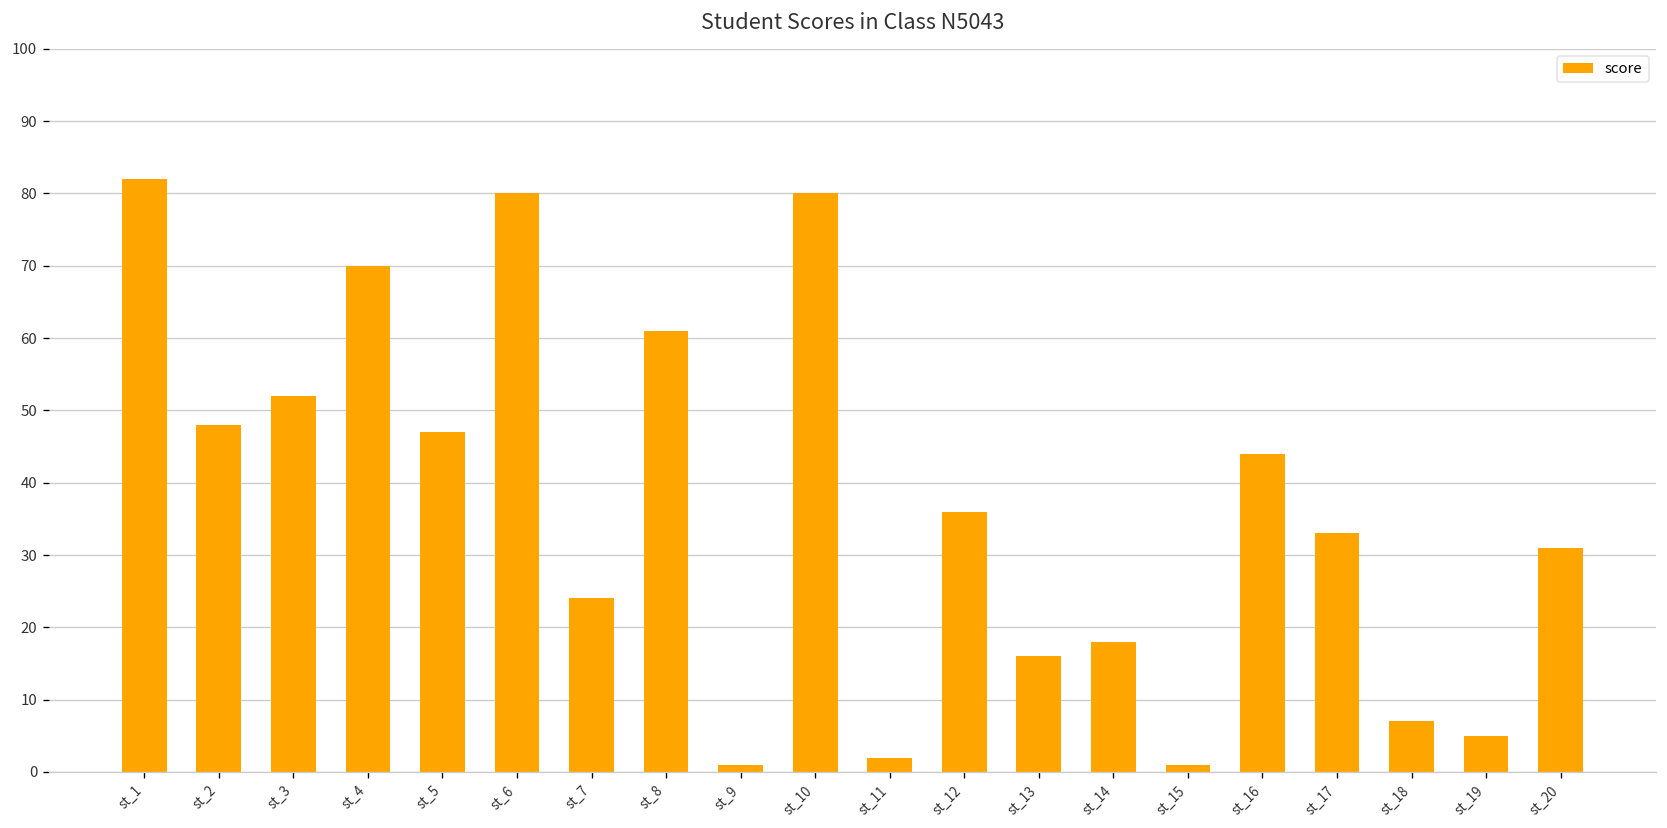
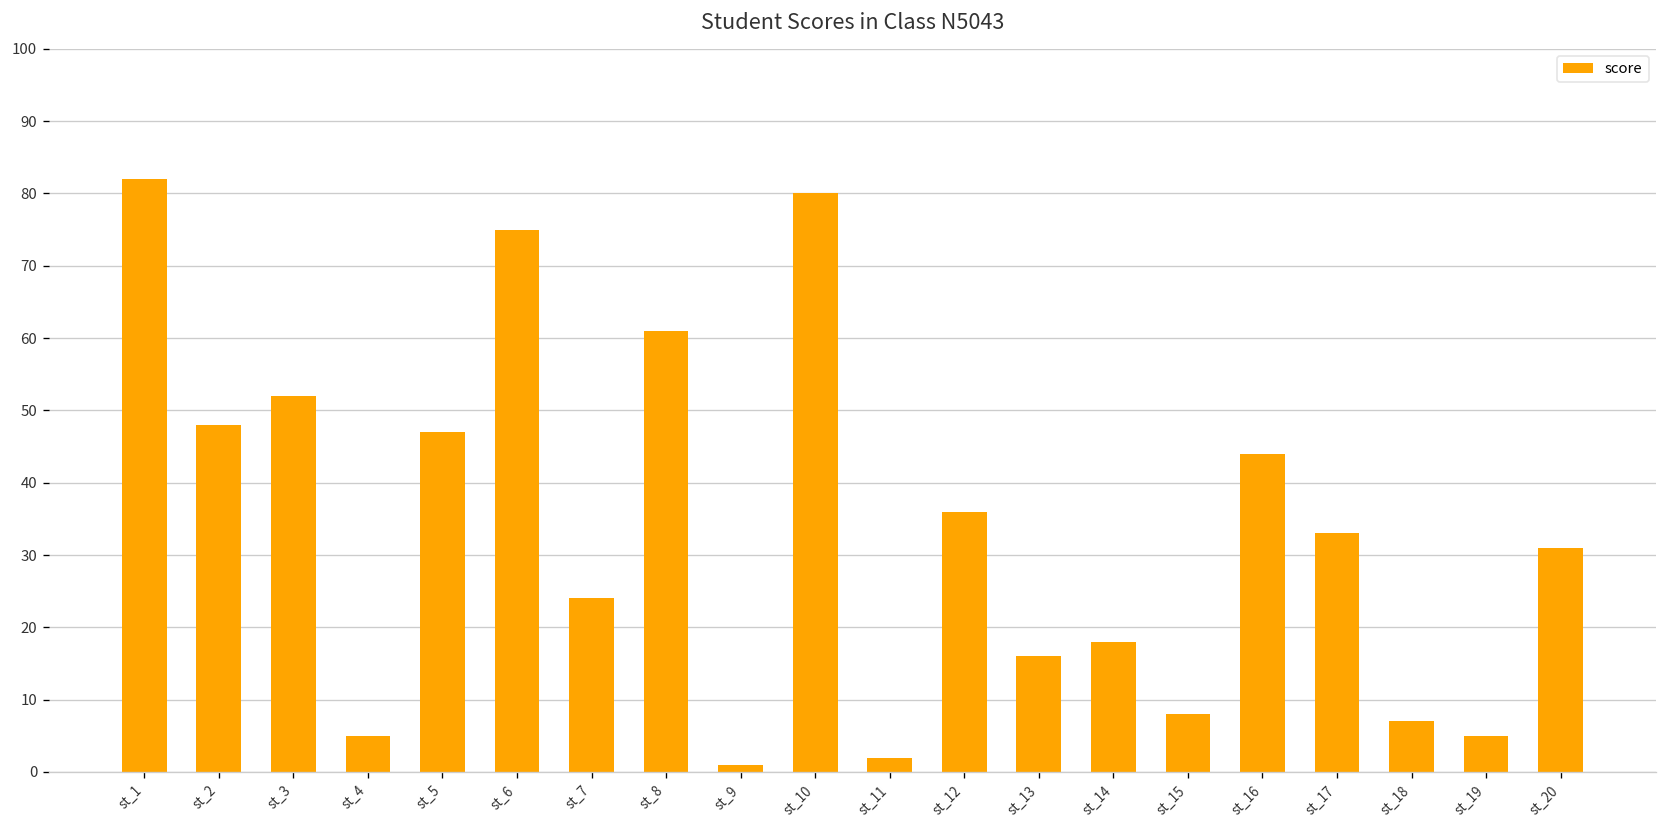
st_4: 70 -> 5
st_6: 80 -> 75
st_15: 1 -> 8
